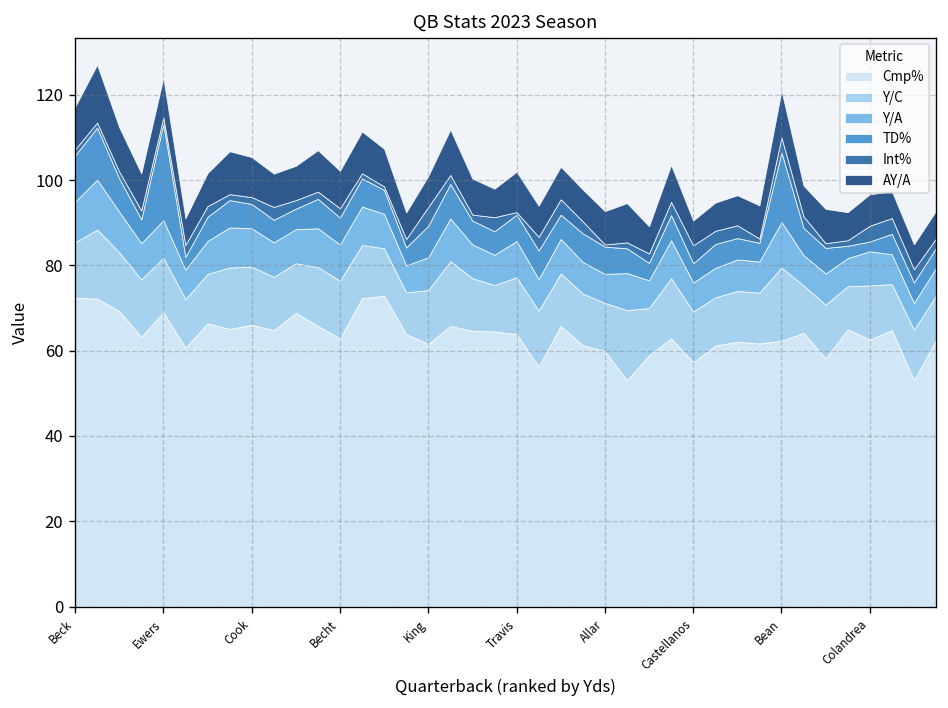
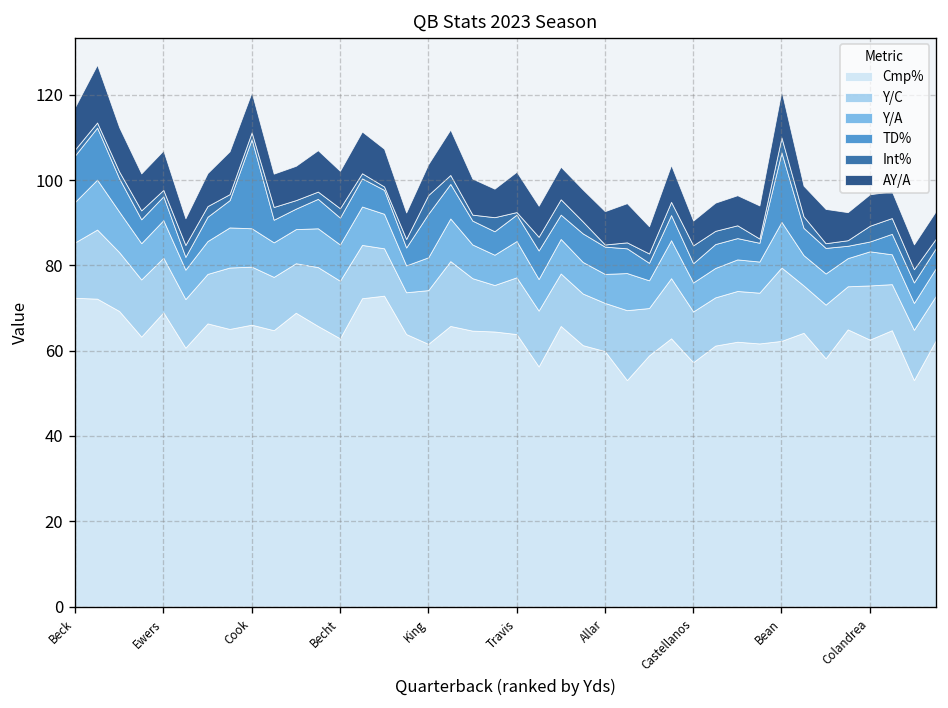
TD%, Ewers: 23 -> 6
TD%, Cook: 6 -> 21
TD%, King: 7 -> 10
